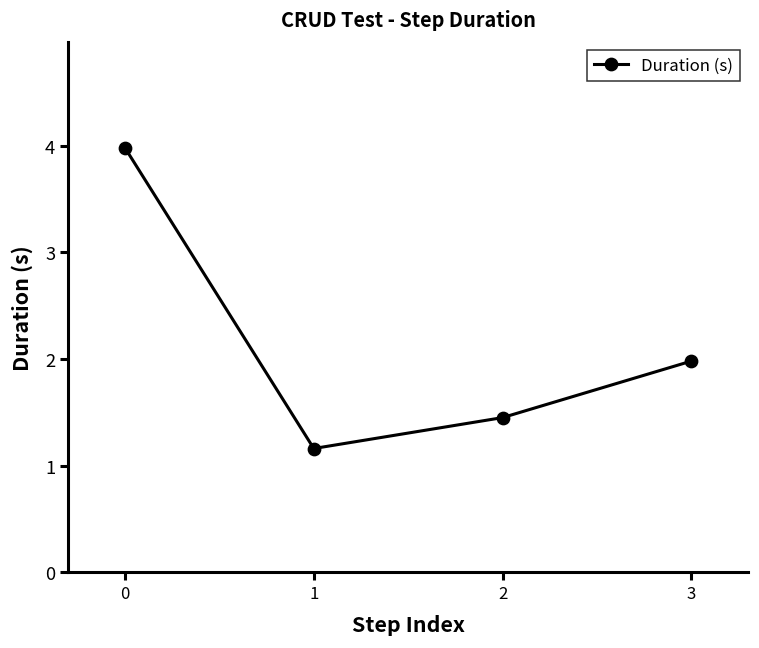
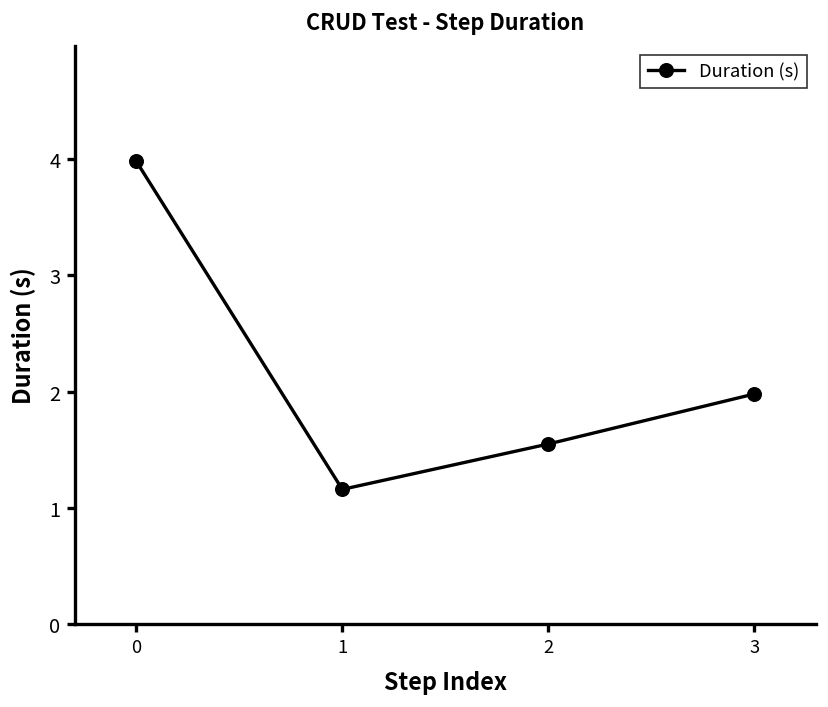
2: 1.5 -> 1.6
